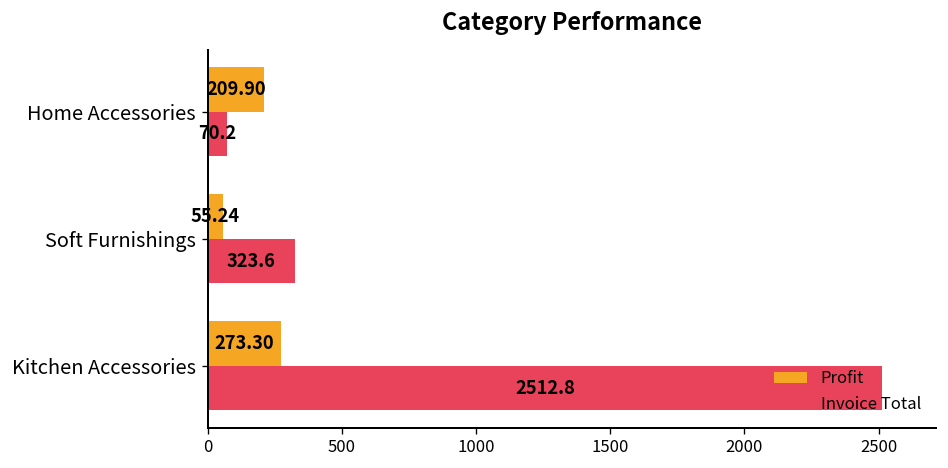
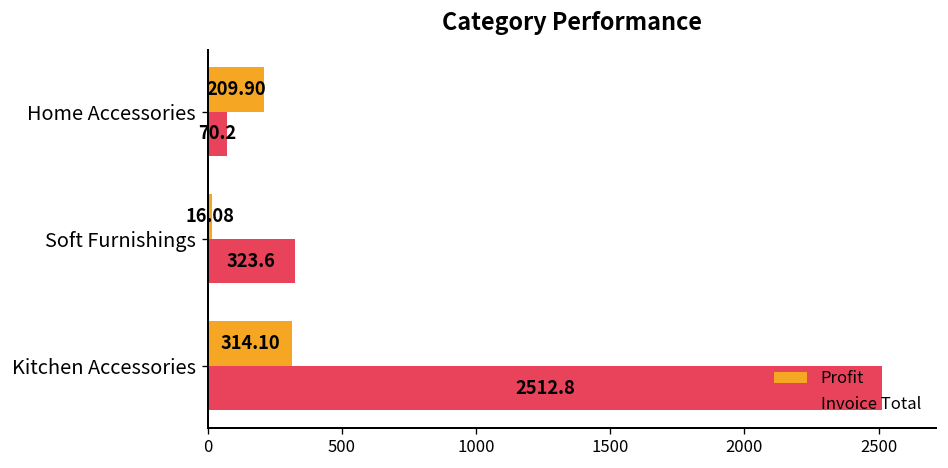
Profit, Soft Furnishings: 55.24 -> 16.08
Profit, Kitchen Accessories: 273.30 -> 314.10
